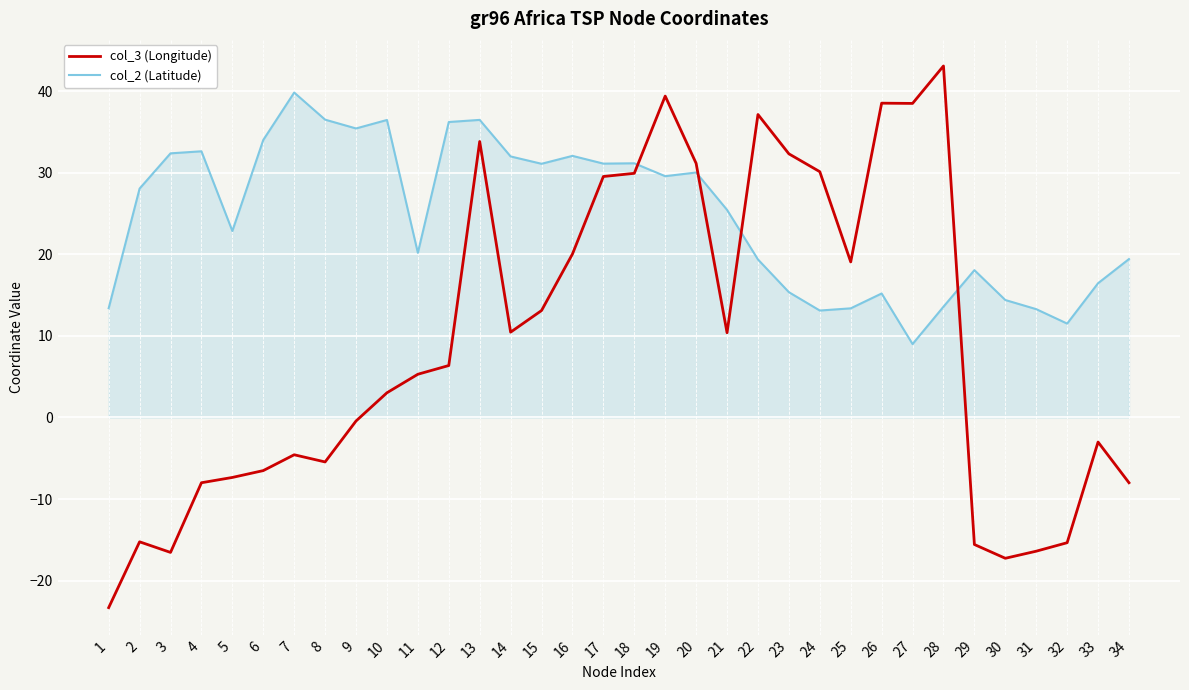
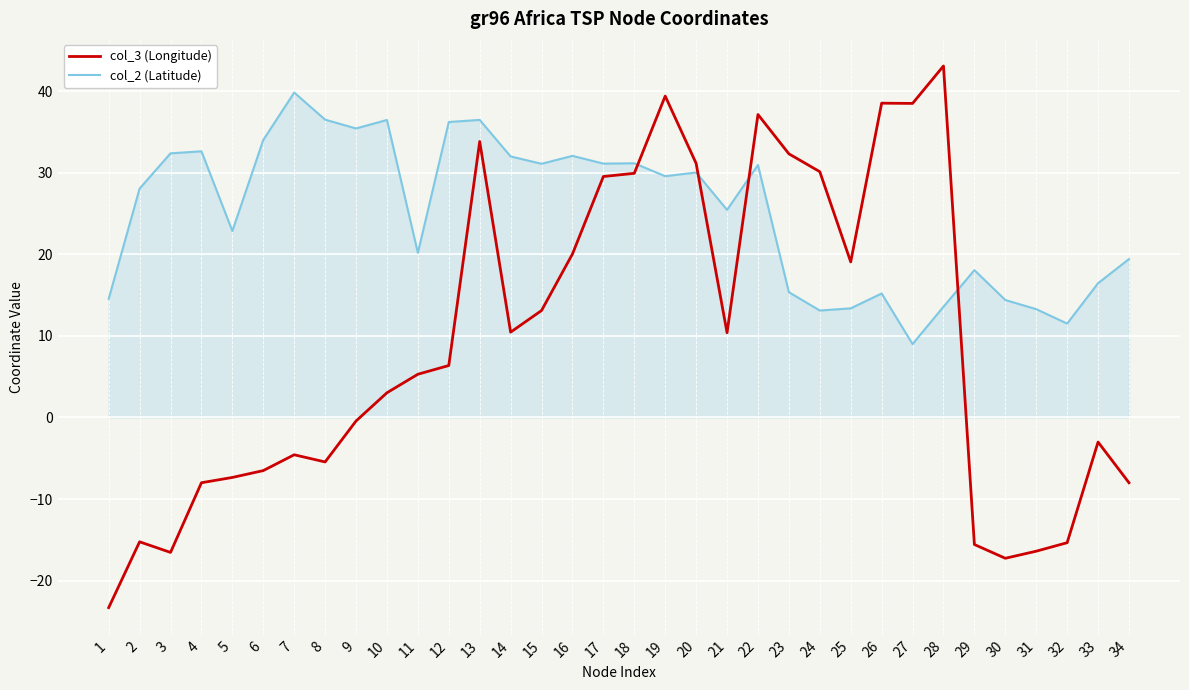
col_2 (Latitude), 1: 13 -> 15
col_2 (Latitude), 22: 19 -> 31
